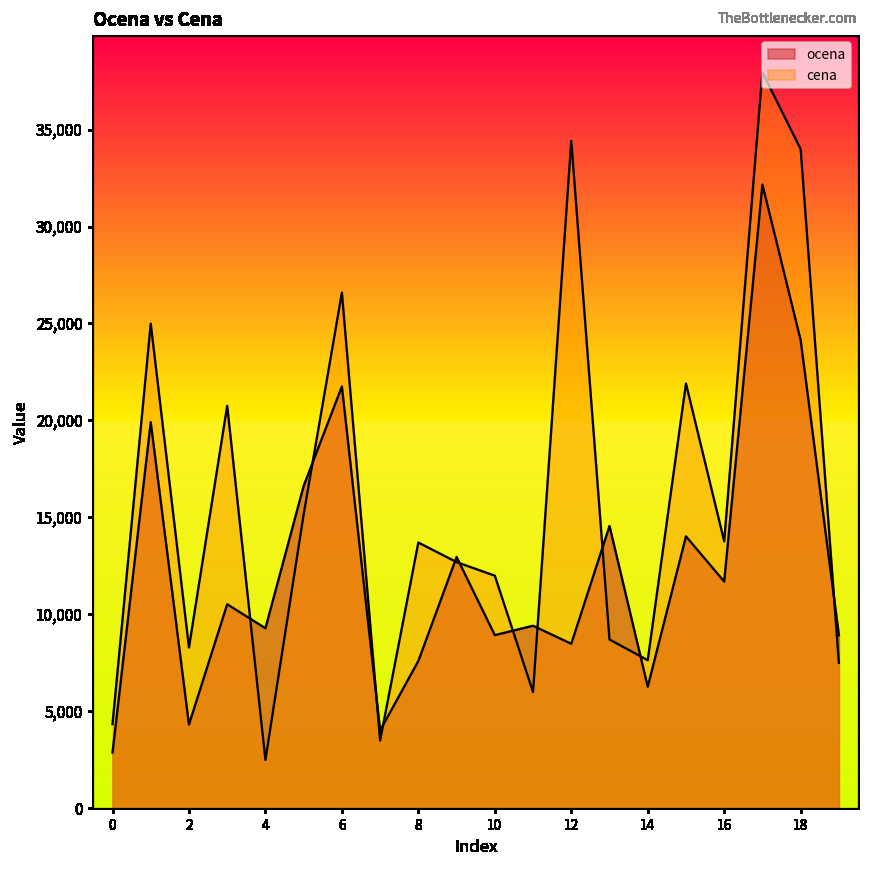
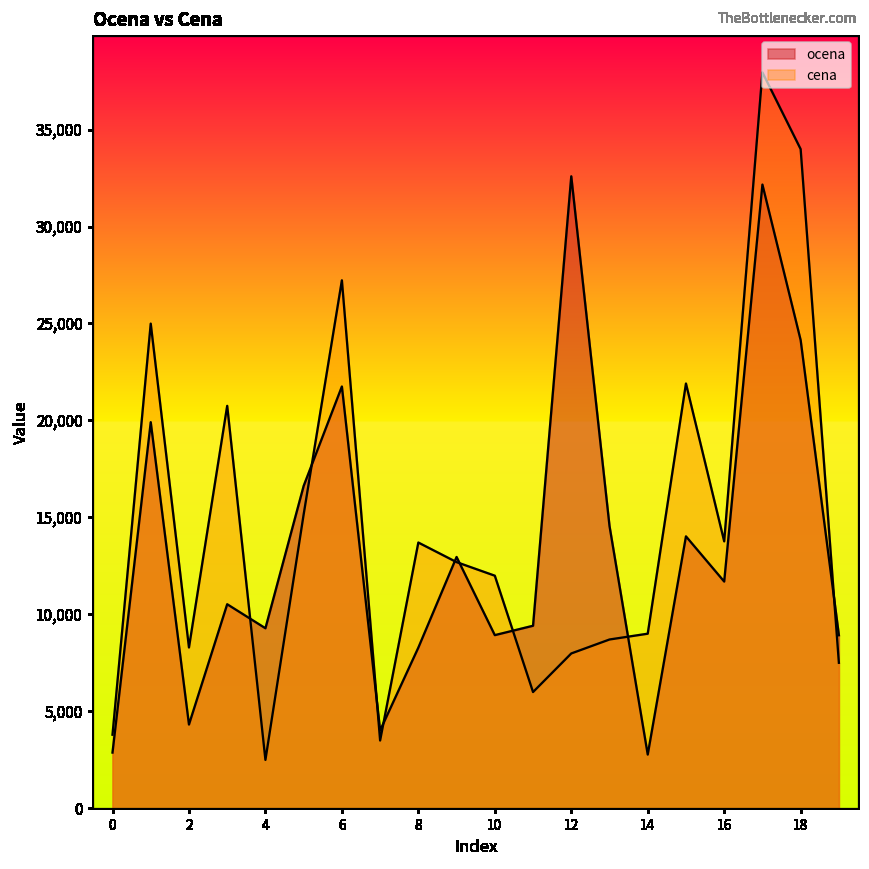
cena, 0: 4,300 -> 3,800
cena, 6: 26,600 -> 27,200
ocena, 8: 7,600 -> 8,300
ocena, 12: 8,500 -> 32,600
cena, 12: 34,400 -> 8,000
ocena, 14: 6,300 -> 2,800
cena, 14: 7,600 -> 9,000
